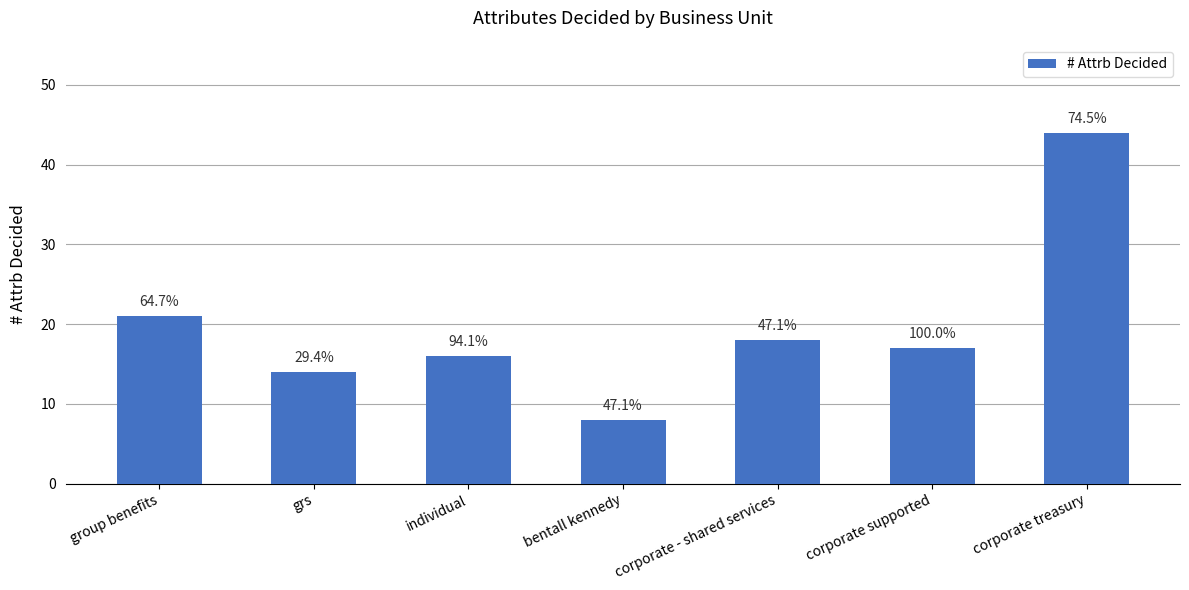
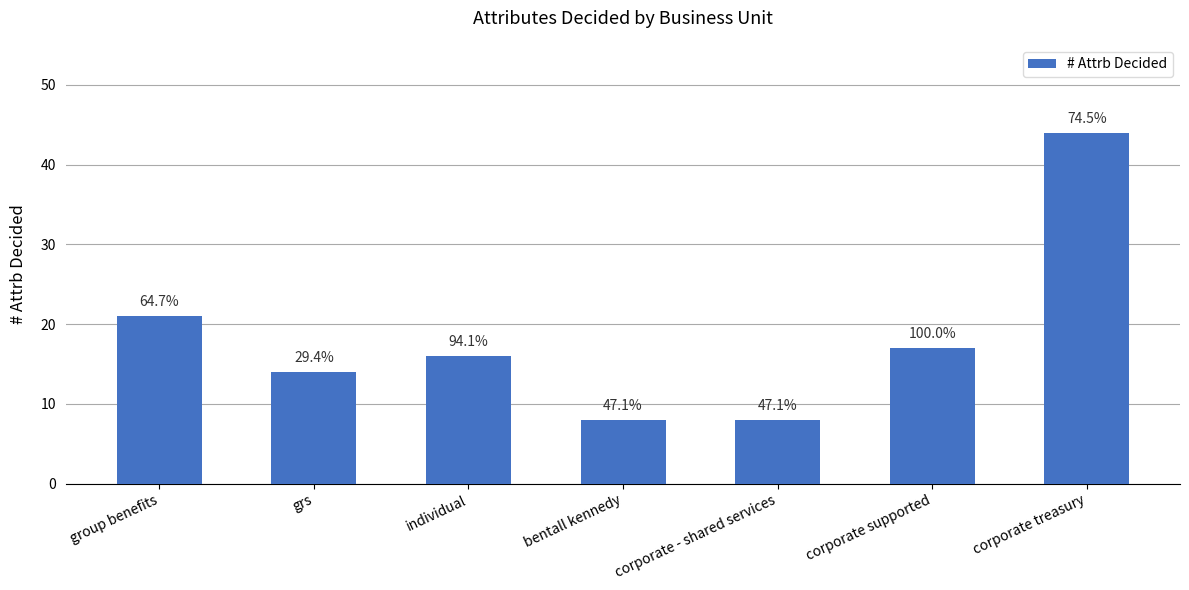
corporate - shared services: 18 -> 8
